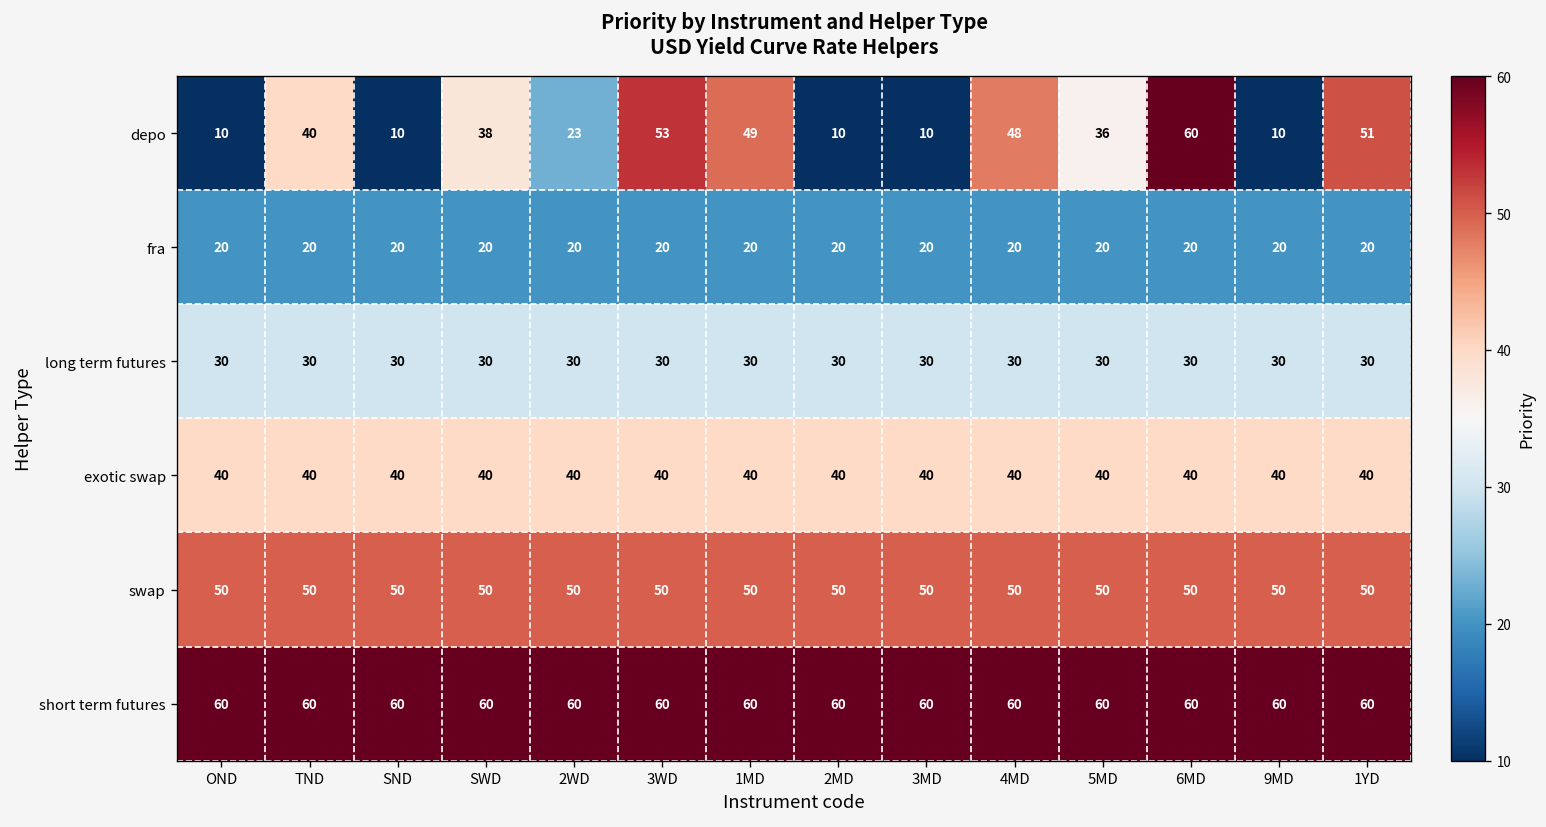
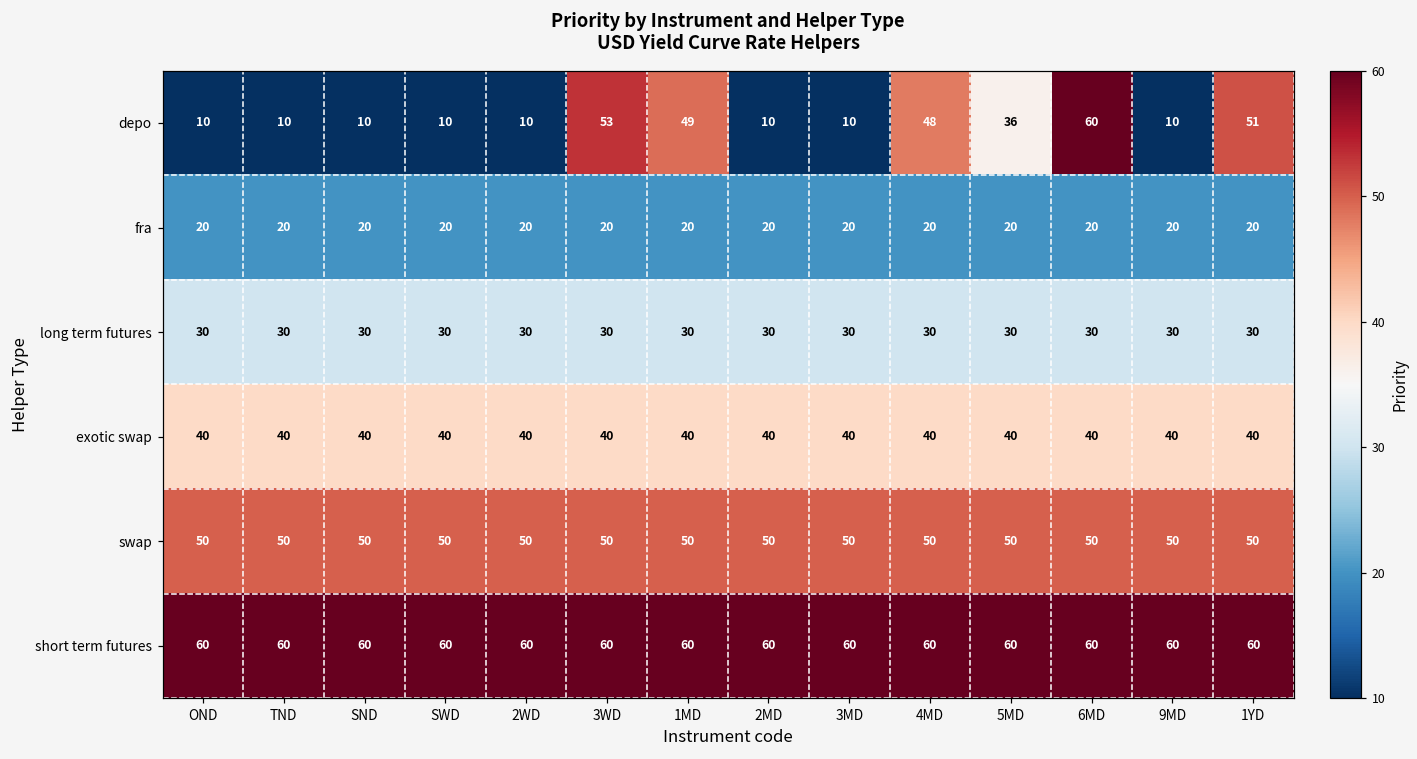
depo, TND: 40 -> 10
depo, SWD: 38 -> 10
depo, 2WD: 23 -> 10
